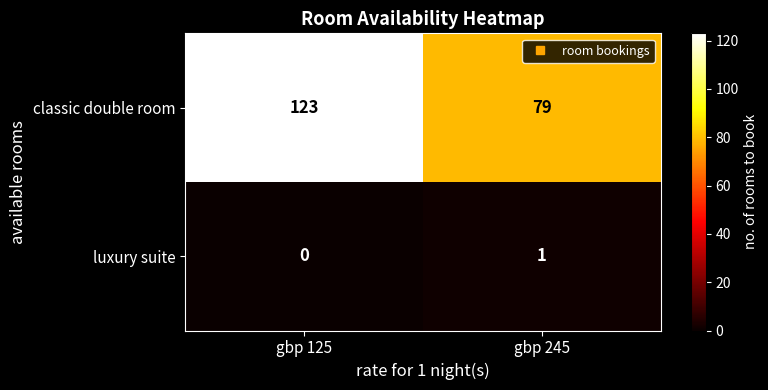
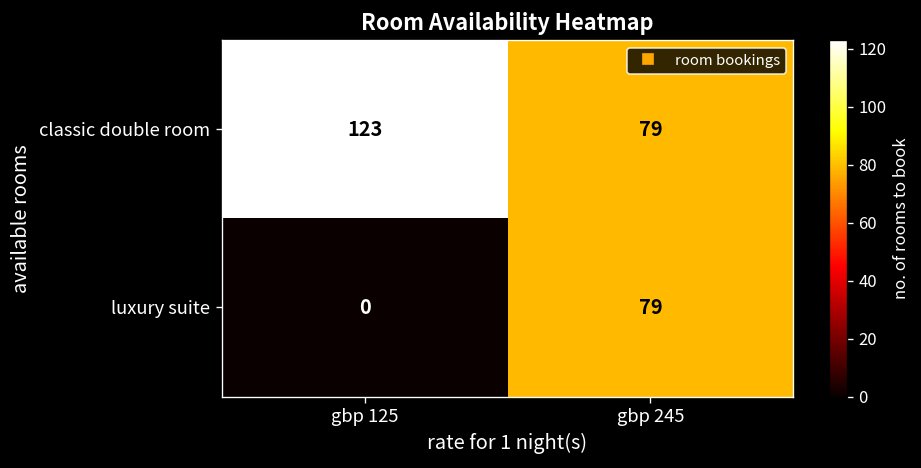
luxury suite, gbp 245: 1 -> 79
